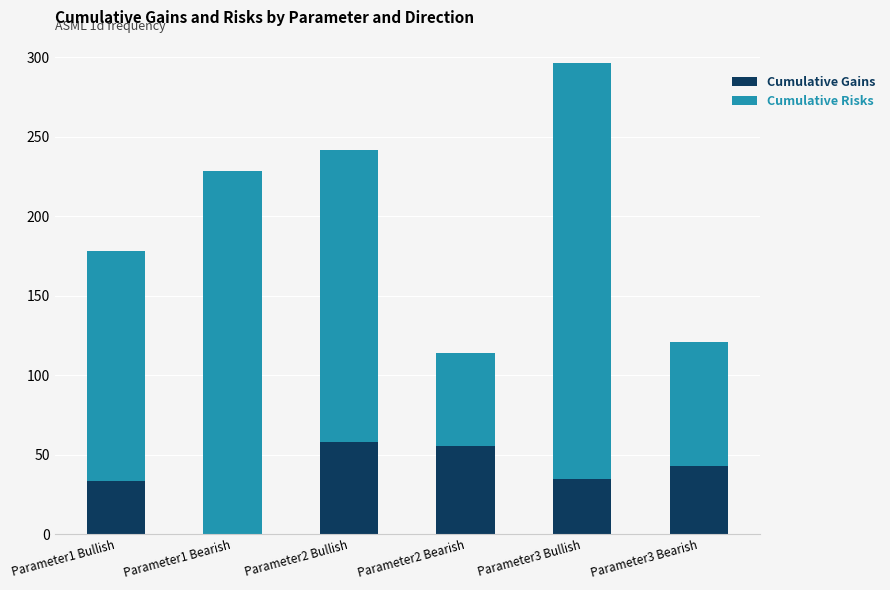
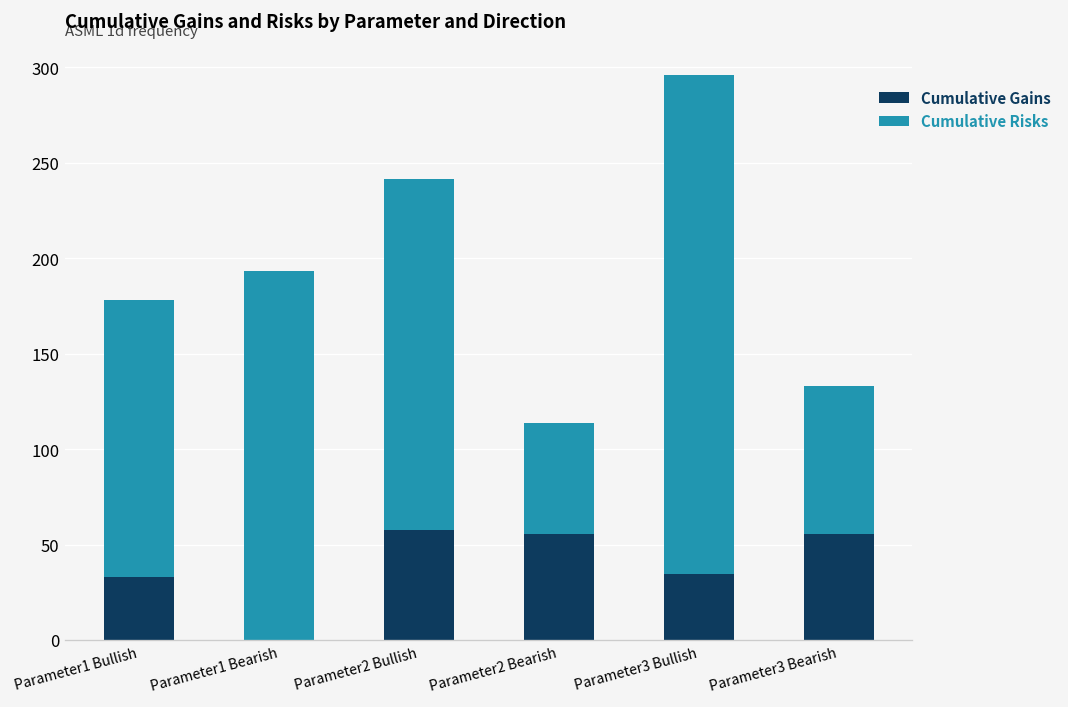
Cumulative Risks, Parameter1 Bearish: 229 -> 193
Cumulative Gains, Parameter3 Bearish: 43 -> 56
